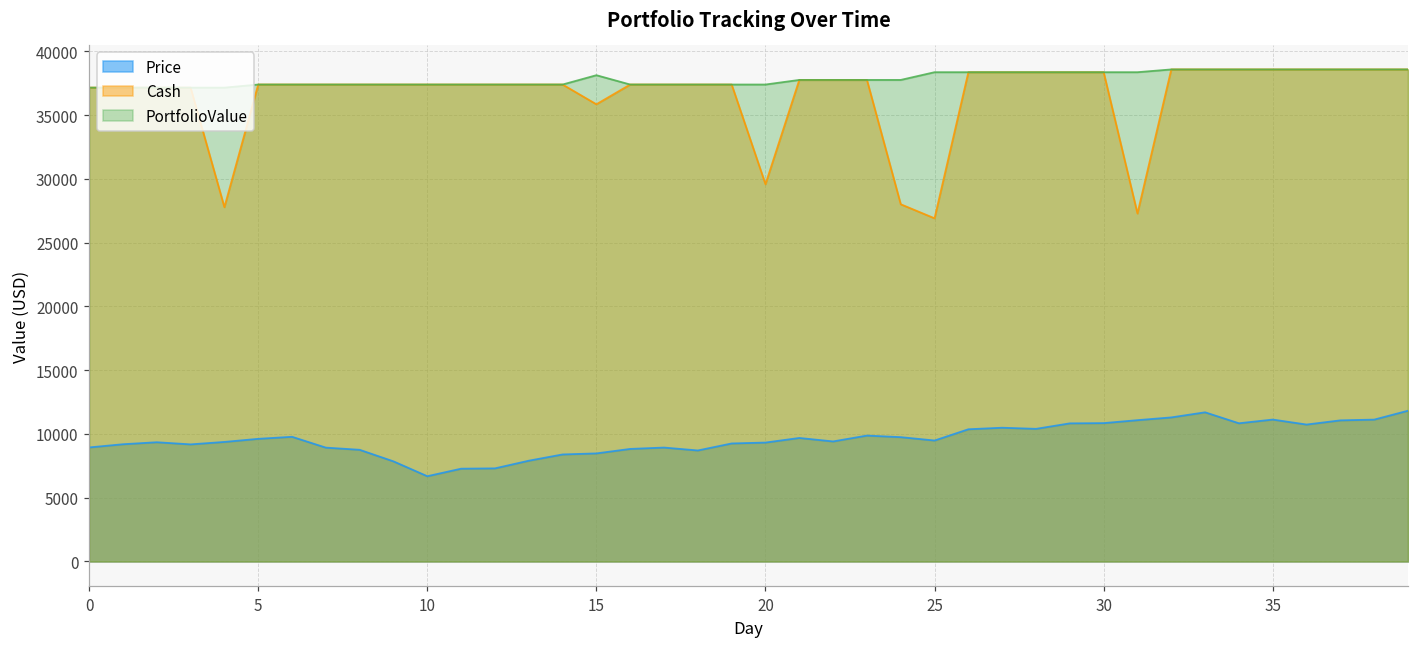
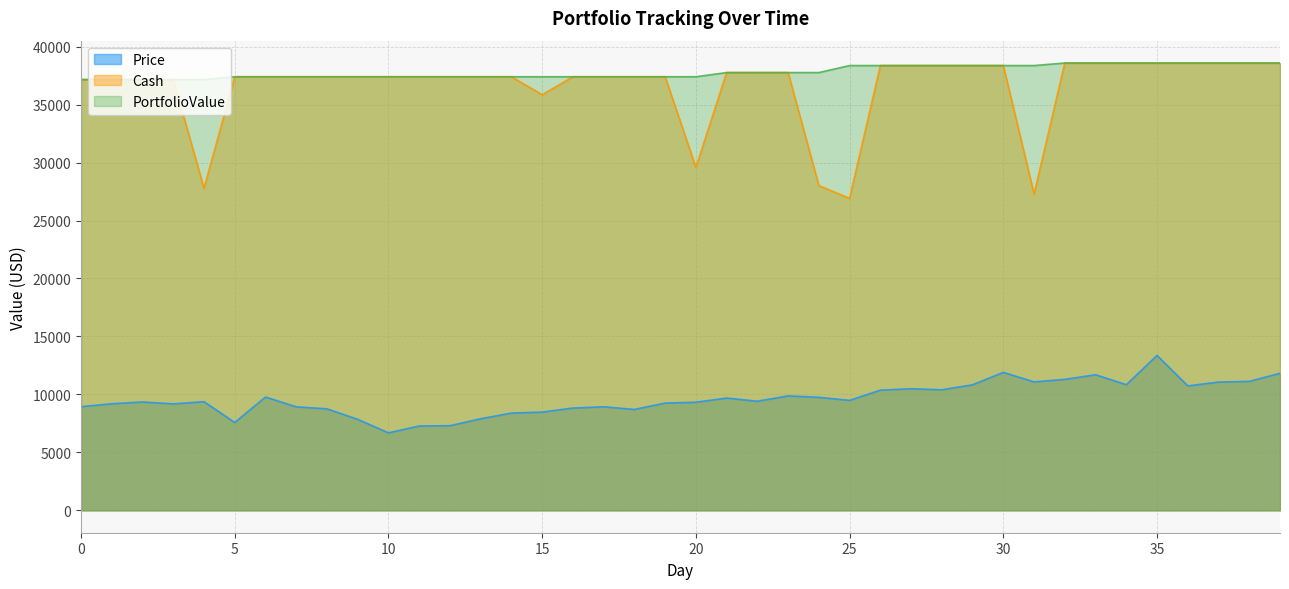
Price, 5: 9600 -> 7600
PortfolioValue, 15: 38100 -> 37400
Price, 30: 10800 -> 11900
Price, 35: 11100 -> 13400
